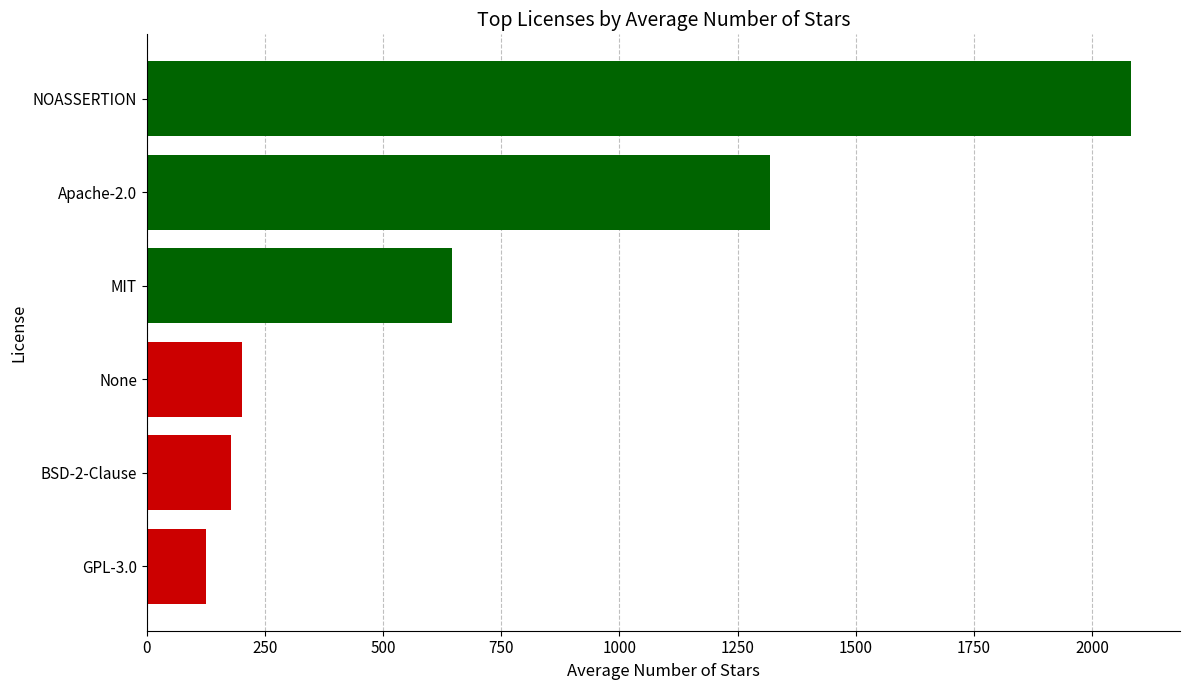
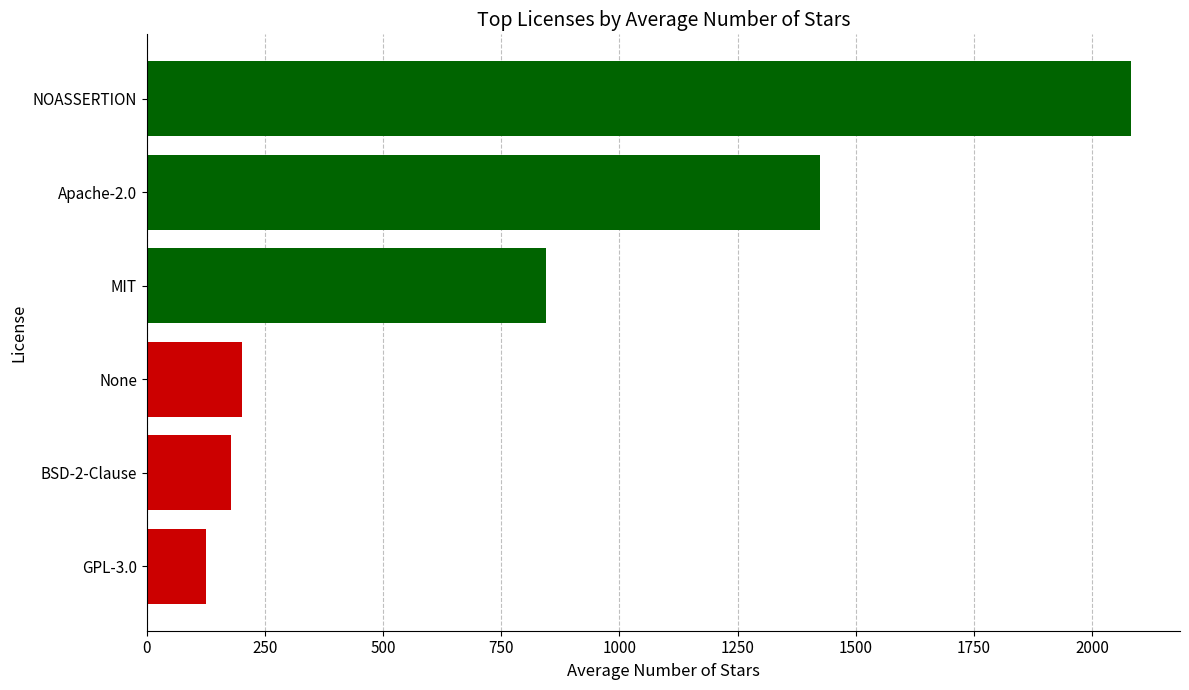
Apache-2.0: 1320 -> 1420
MIT: 650 -> 840
